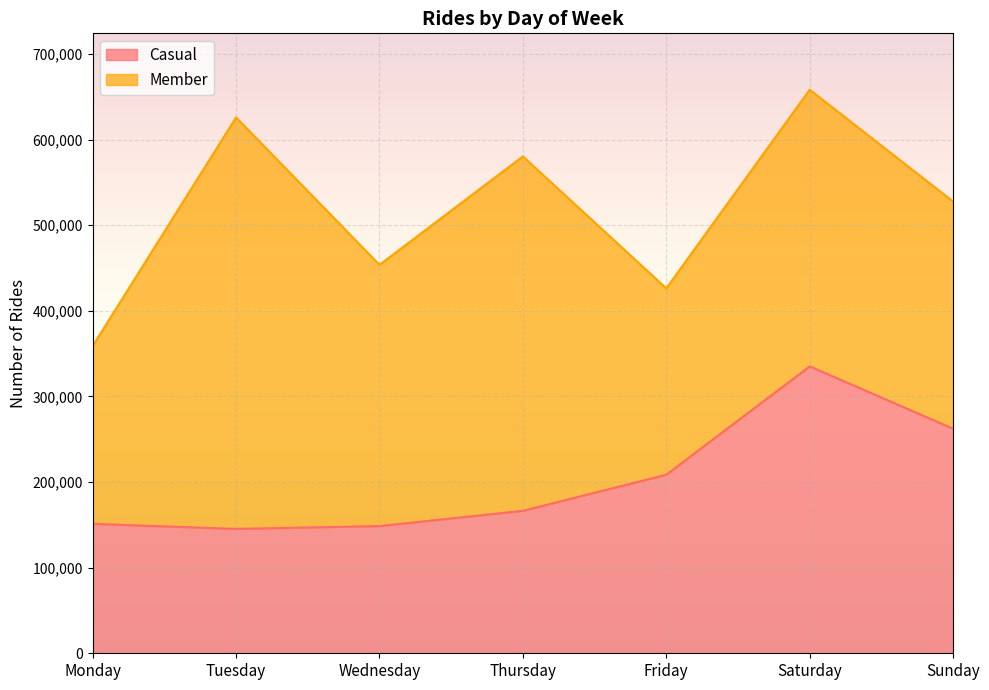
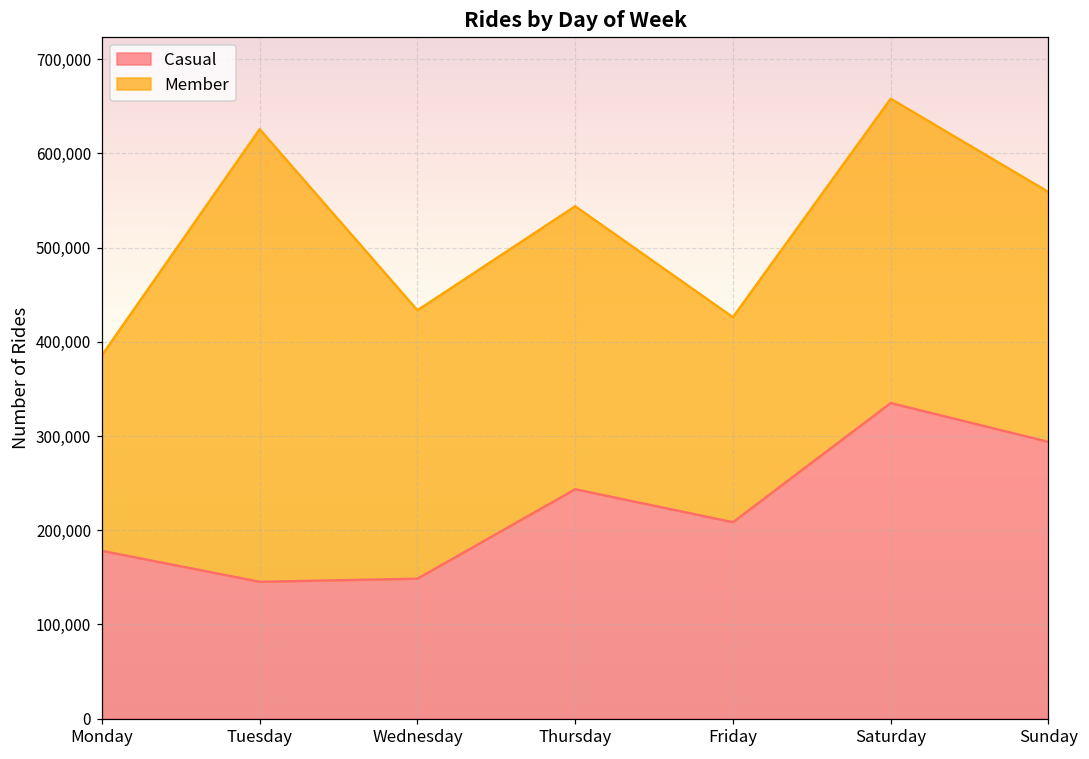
Casual, Monday: 150,000 -> 180,000
Member, Wednesday: 310,000 -> 280,000
Casual, Thursday: 170,000 -> 240,000
Member, Thursday: 410,000 -> 300,000
Casual, Sunday: 260,000 -> 290,000
